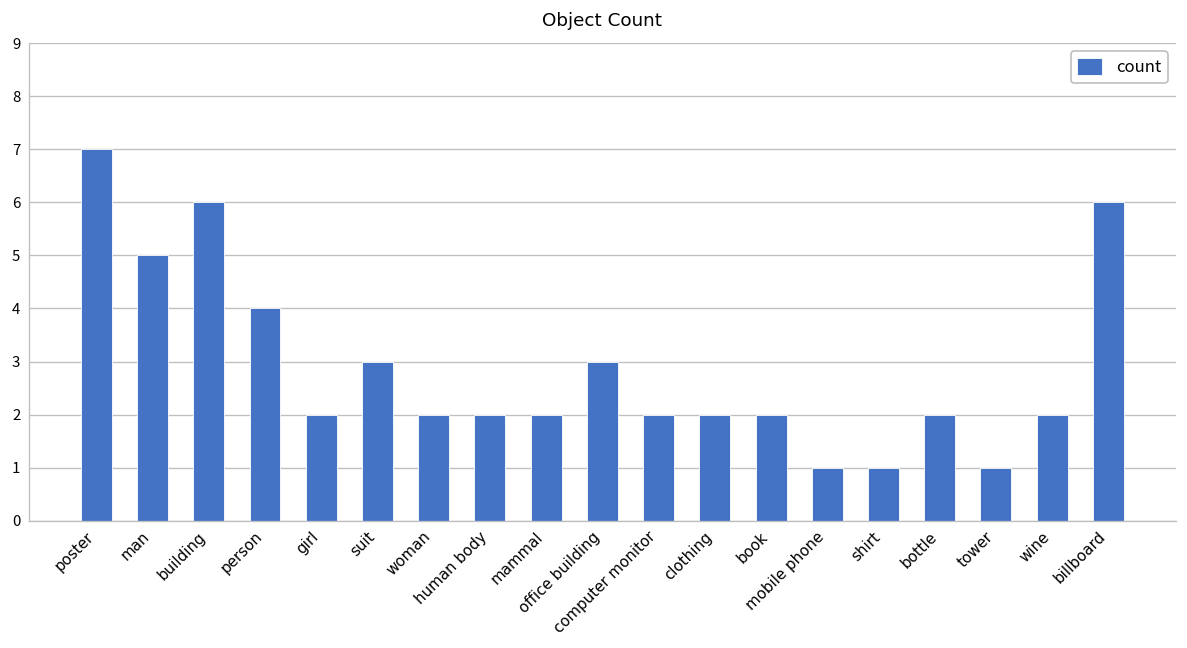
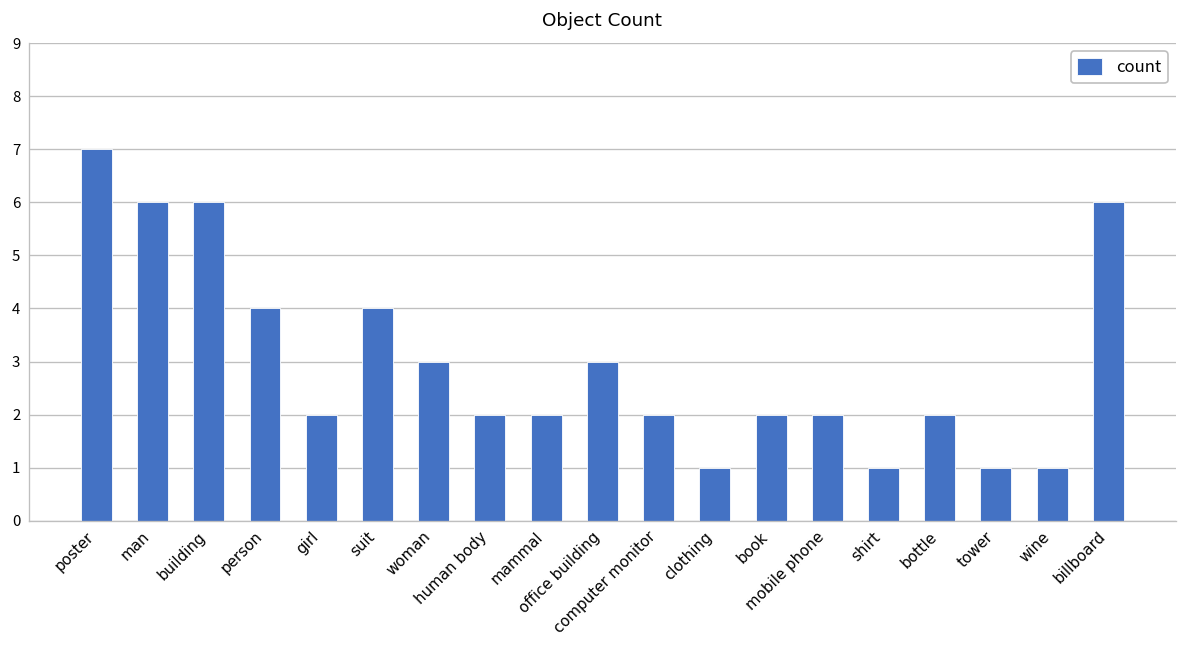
man: 5 -> 6
suit: 3 -> 4
woman: 2 -> 3
clothing: 2 -> 1
mobile phone: 1 -> 2
wine: 2 -> 1
